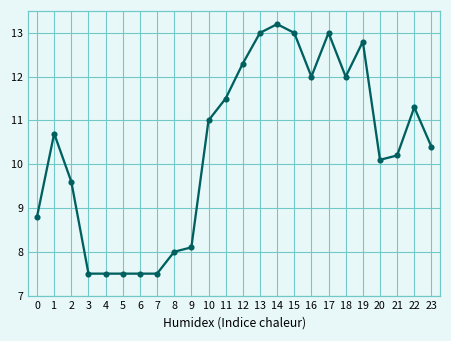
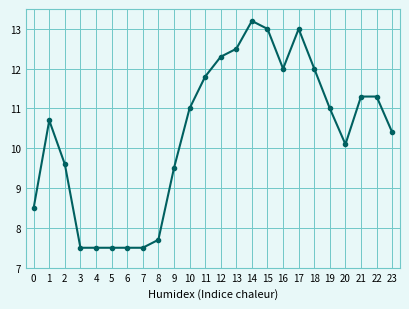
0: 8.8 -> 8.5
8: 8.0 -> 7.7
9: 8.1 -> 9.5
11: 11.5 -> 11.8
13: 13.0 -> 12.5
19: 12.8 -> 11.0
21: 10.2 -> 11.3
